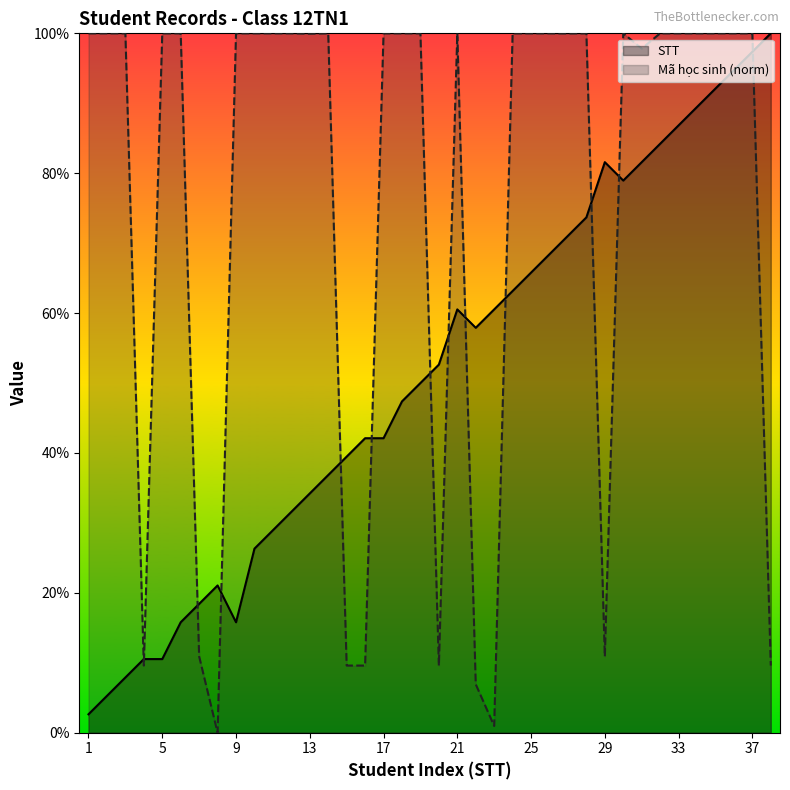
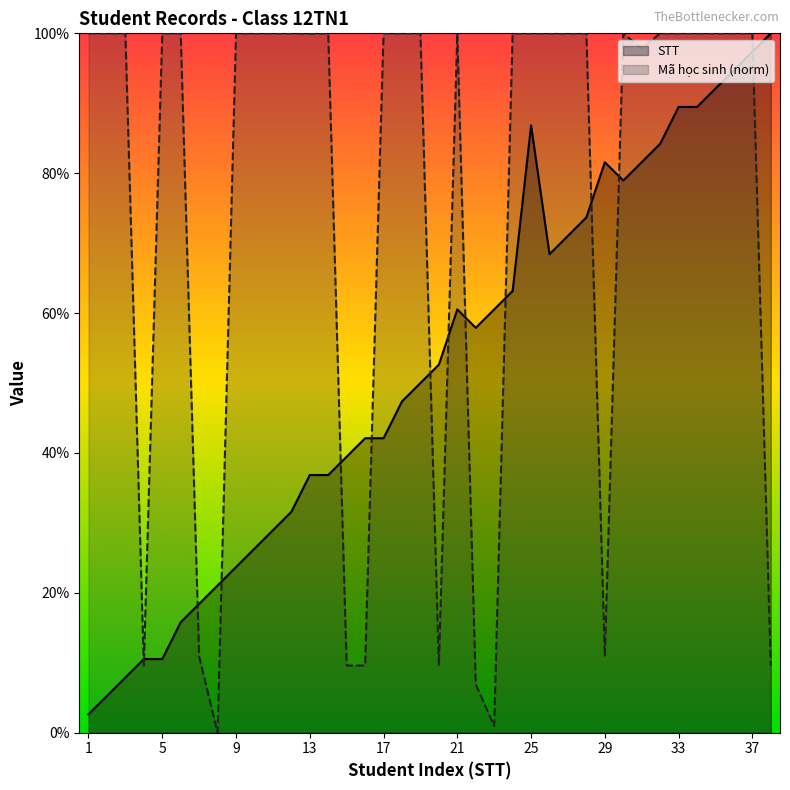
STT, 9: 16% -> 24%
STT, 13: 34% -> 37%
STT, 25: 66% -> 87%
STT, 33: 87% -> 89%
